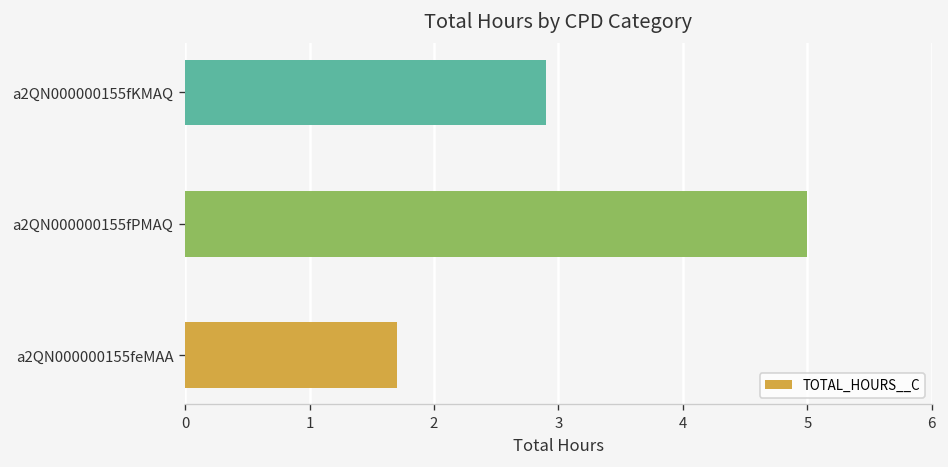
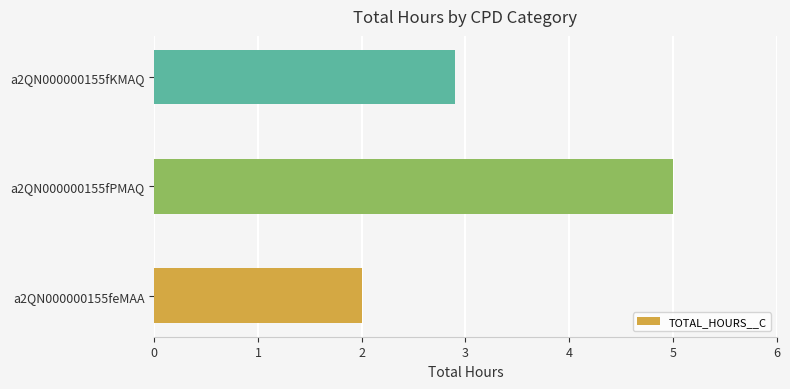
a2QN000000155feMAA: 1.7 -> 2.0
